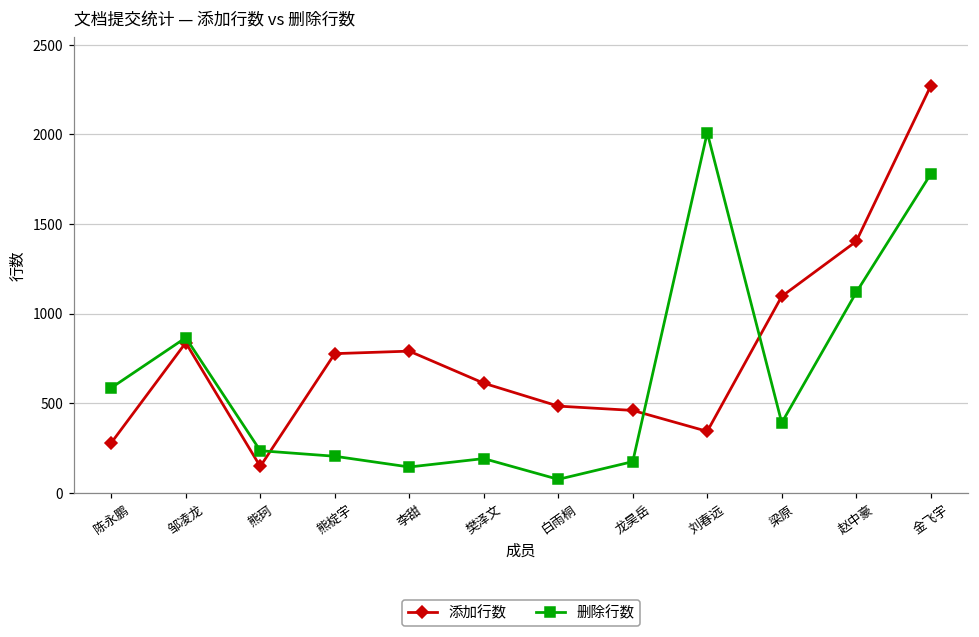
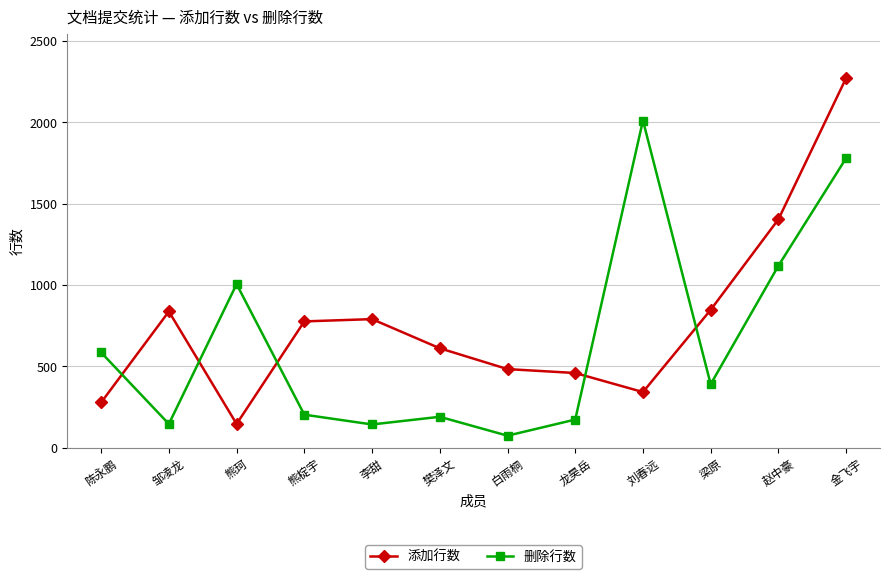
删除行数, 邹凌龙: 870 -> 150
删除行数, 熊珂: 230 -> 1010
添加行数, 梁原: 1100 -> 850
